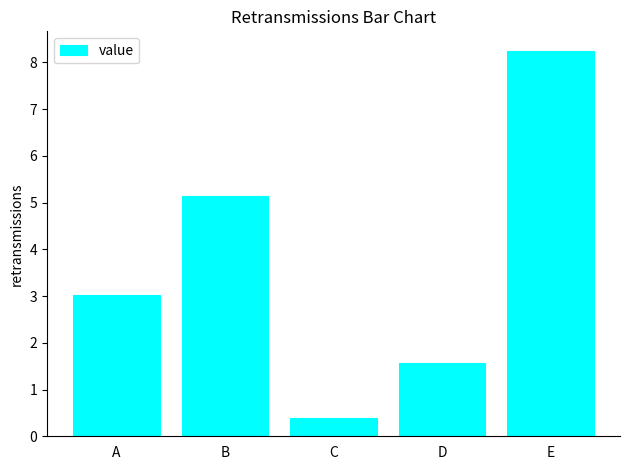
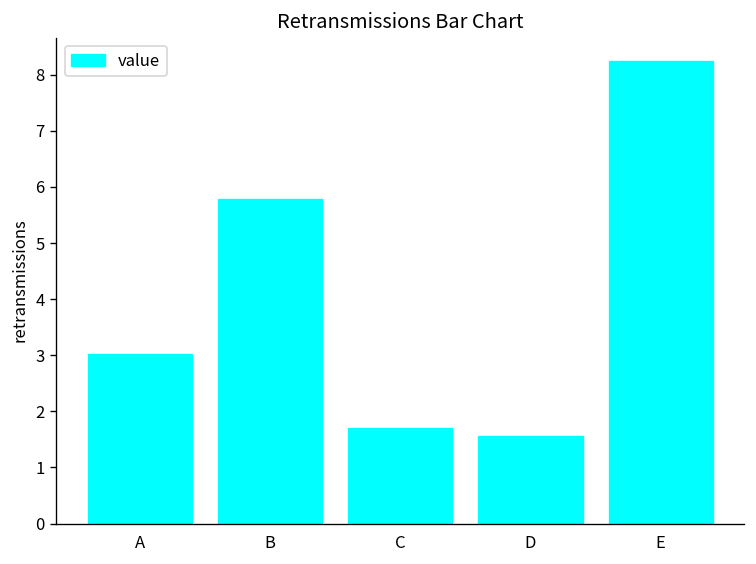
B: 5.1 -> 5.8
C: 0.4 -> 1.7
